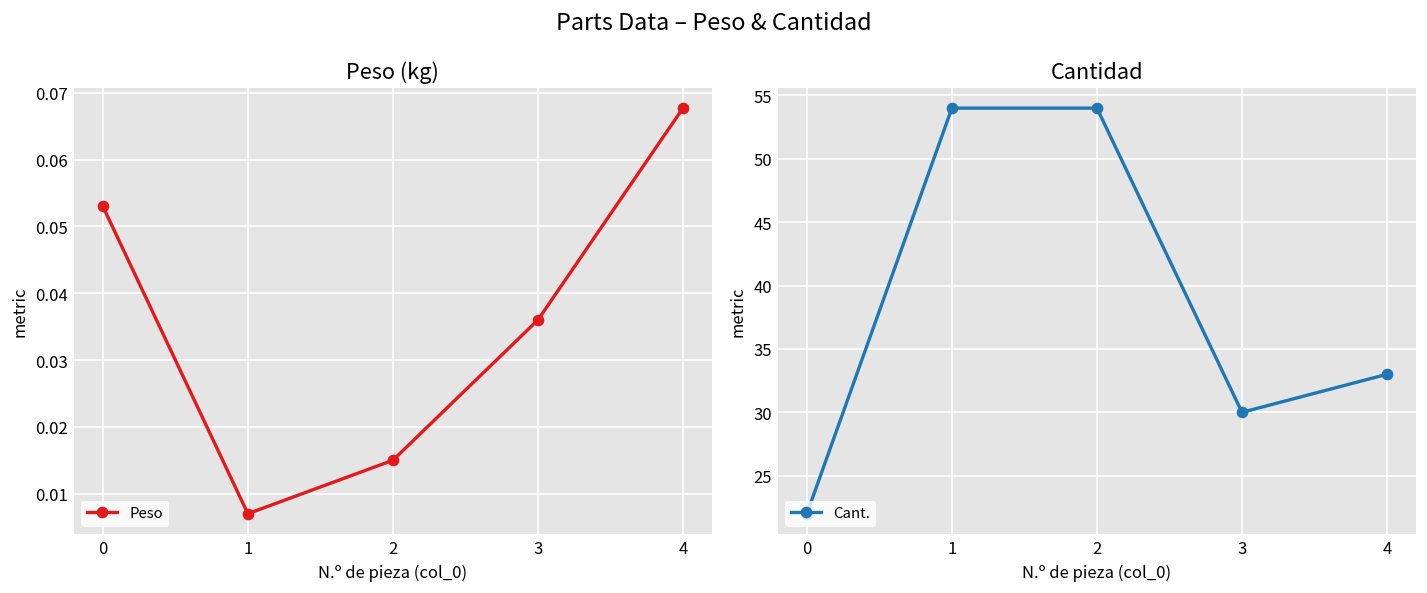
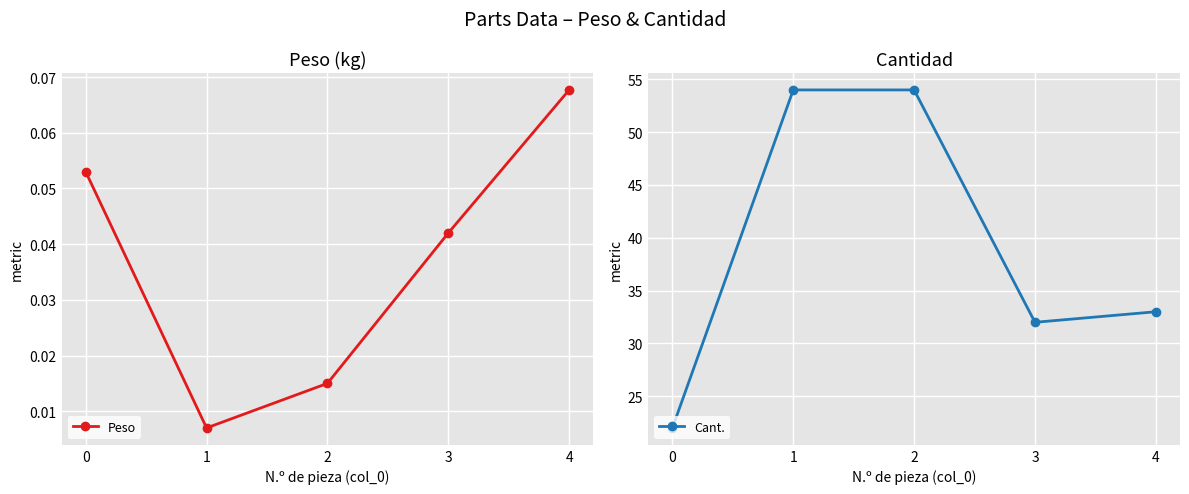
Peso (kg), 3: 0.036 -> 0.042
Cantidad, 3: 30 -> 32
